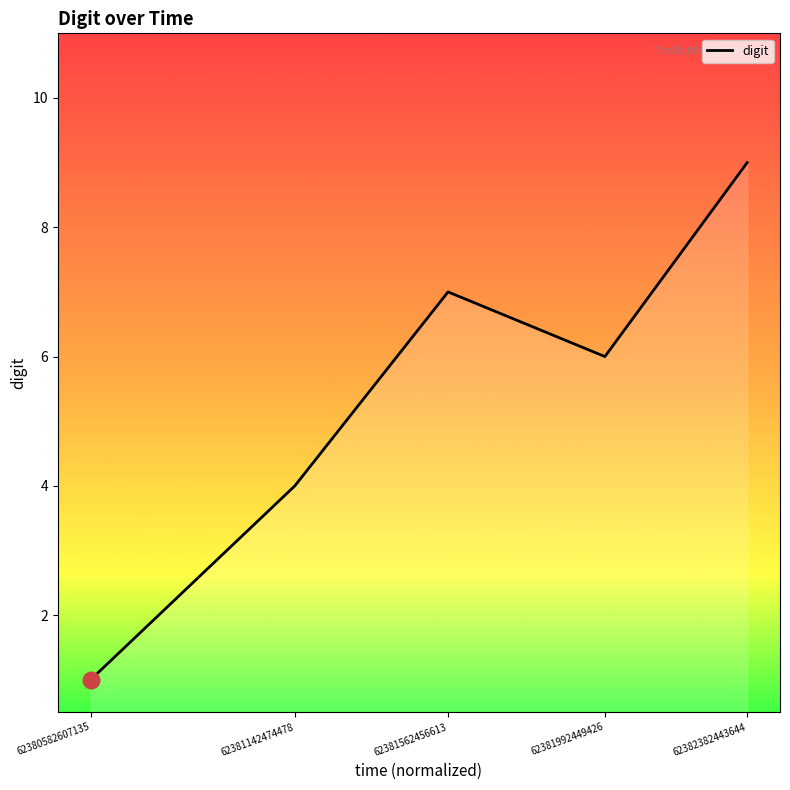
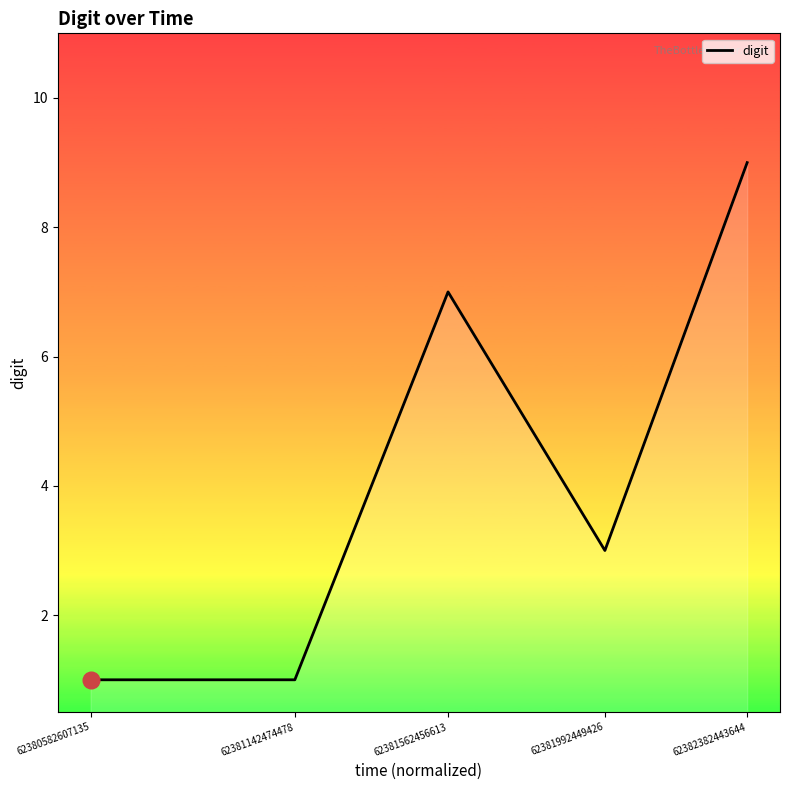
digit, 62381142474478: 4 -> 1
digit, 62381992449426: 6 -> 3
